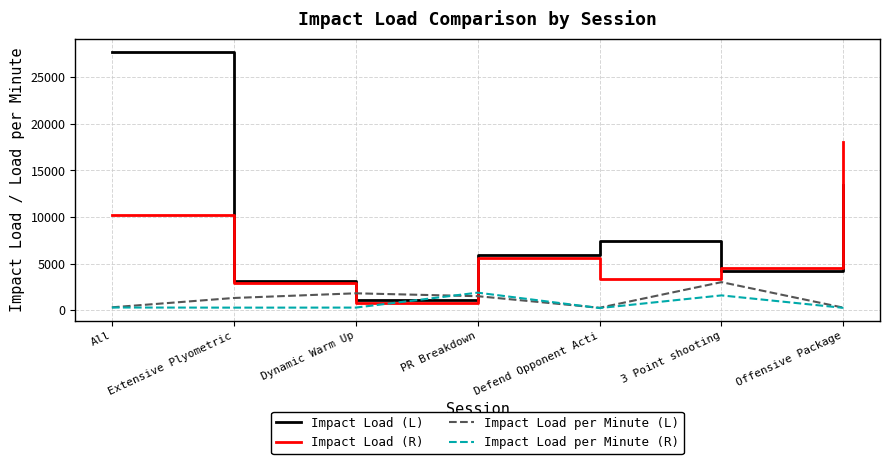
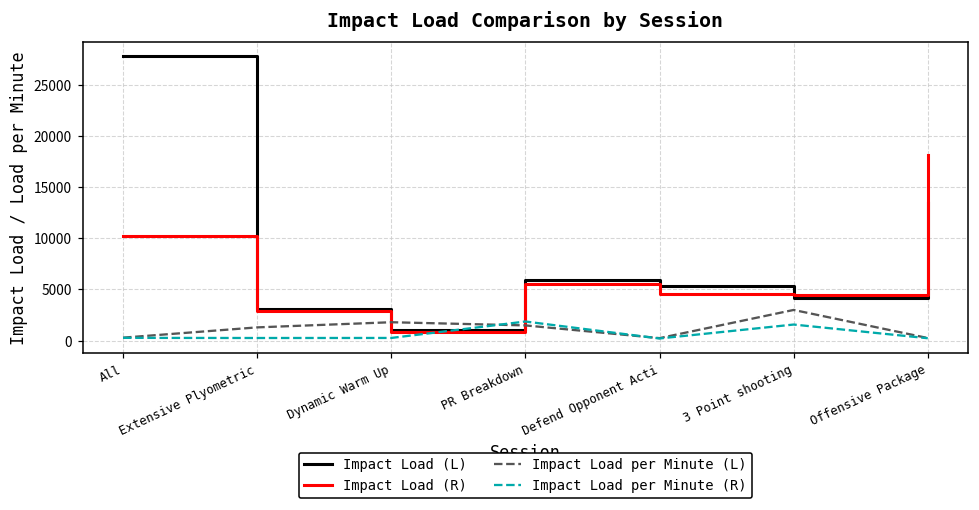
Impact Load (L), Defend Opponent Acti: 7000 -> 5000
Impact Load (R), Defend Opponent Acti: 3000 -> 5000
